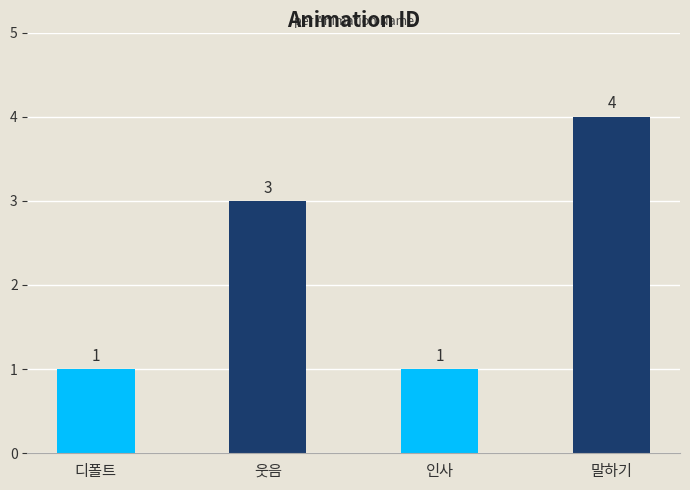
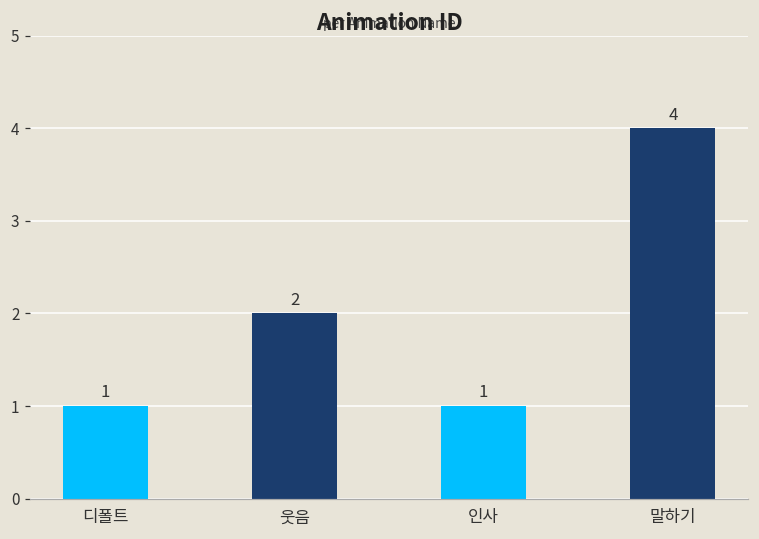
웃음: 3 -> 2
